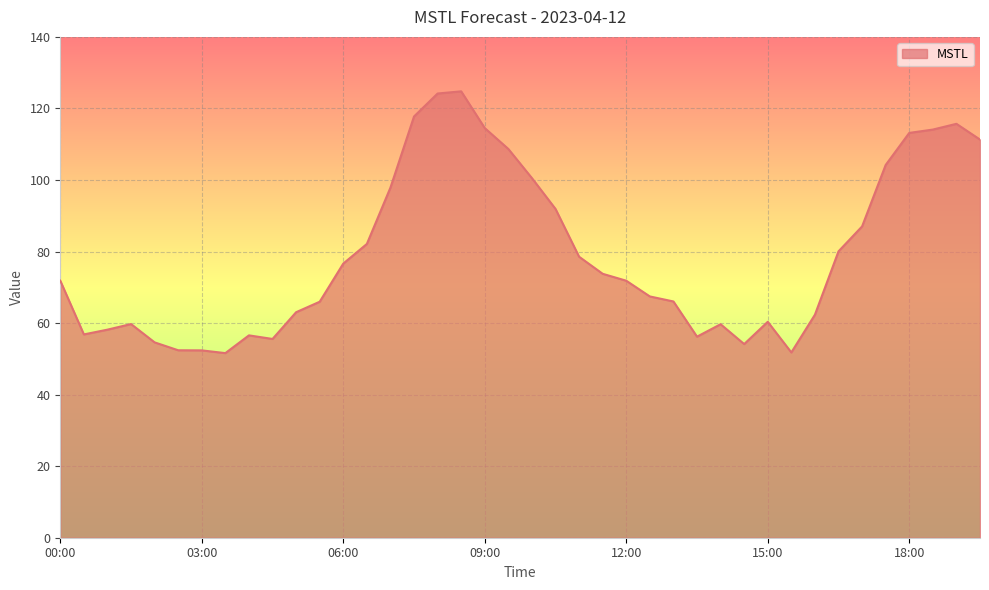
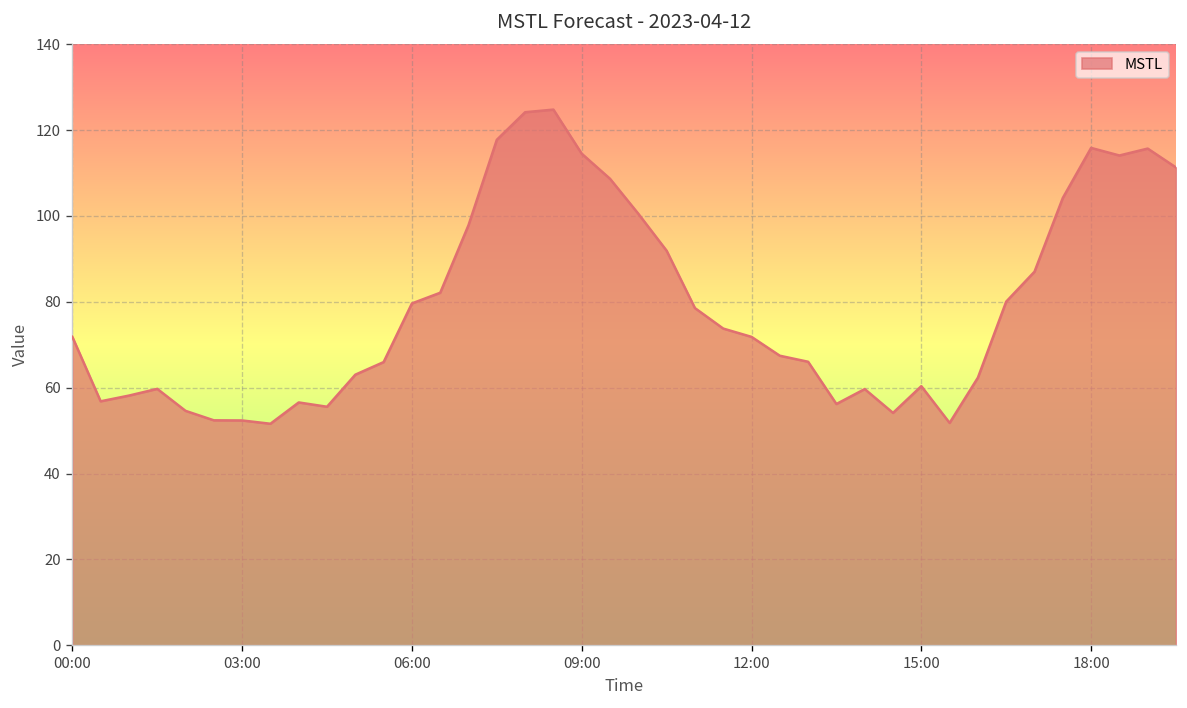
06:00: 77 -> 80
18:00: 113 -> 116
